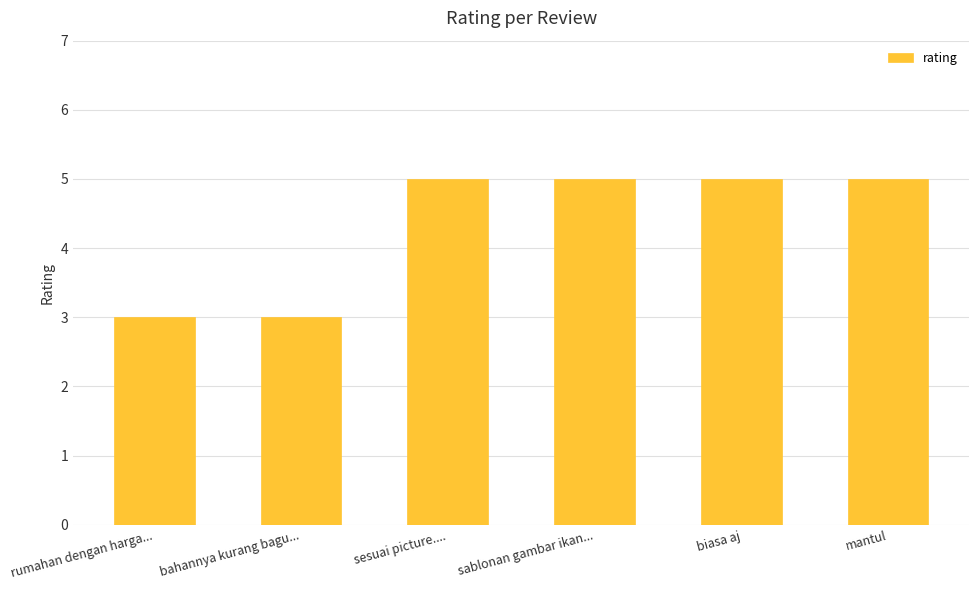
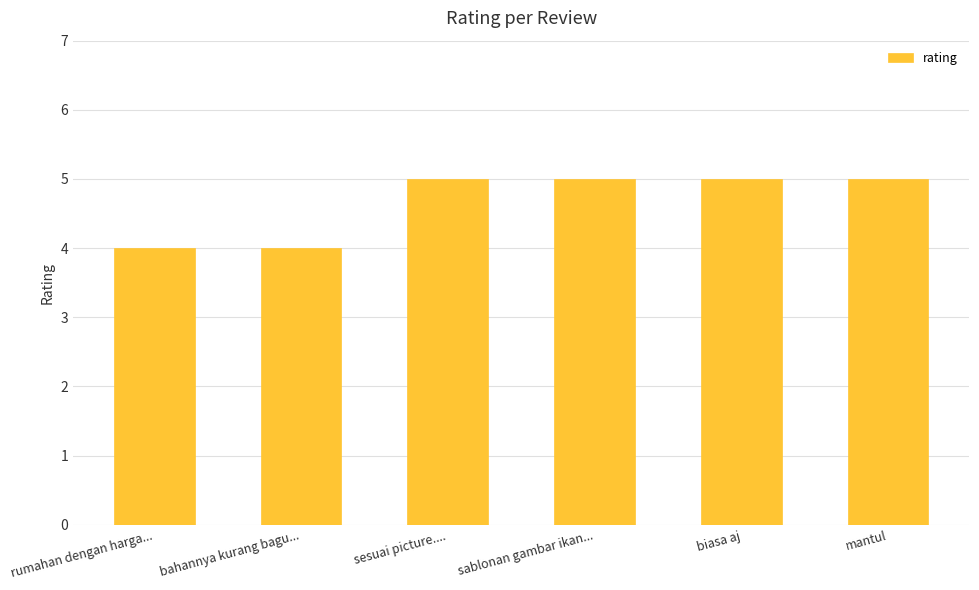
rumahan dengan harga...: 3 -> 4
bahannya kurang bagu...: 3 -> 4
